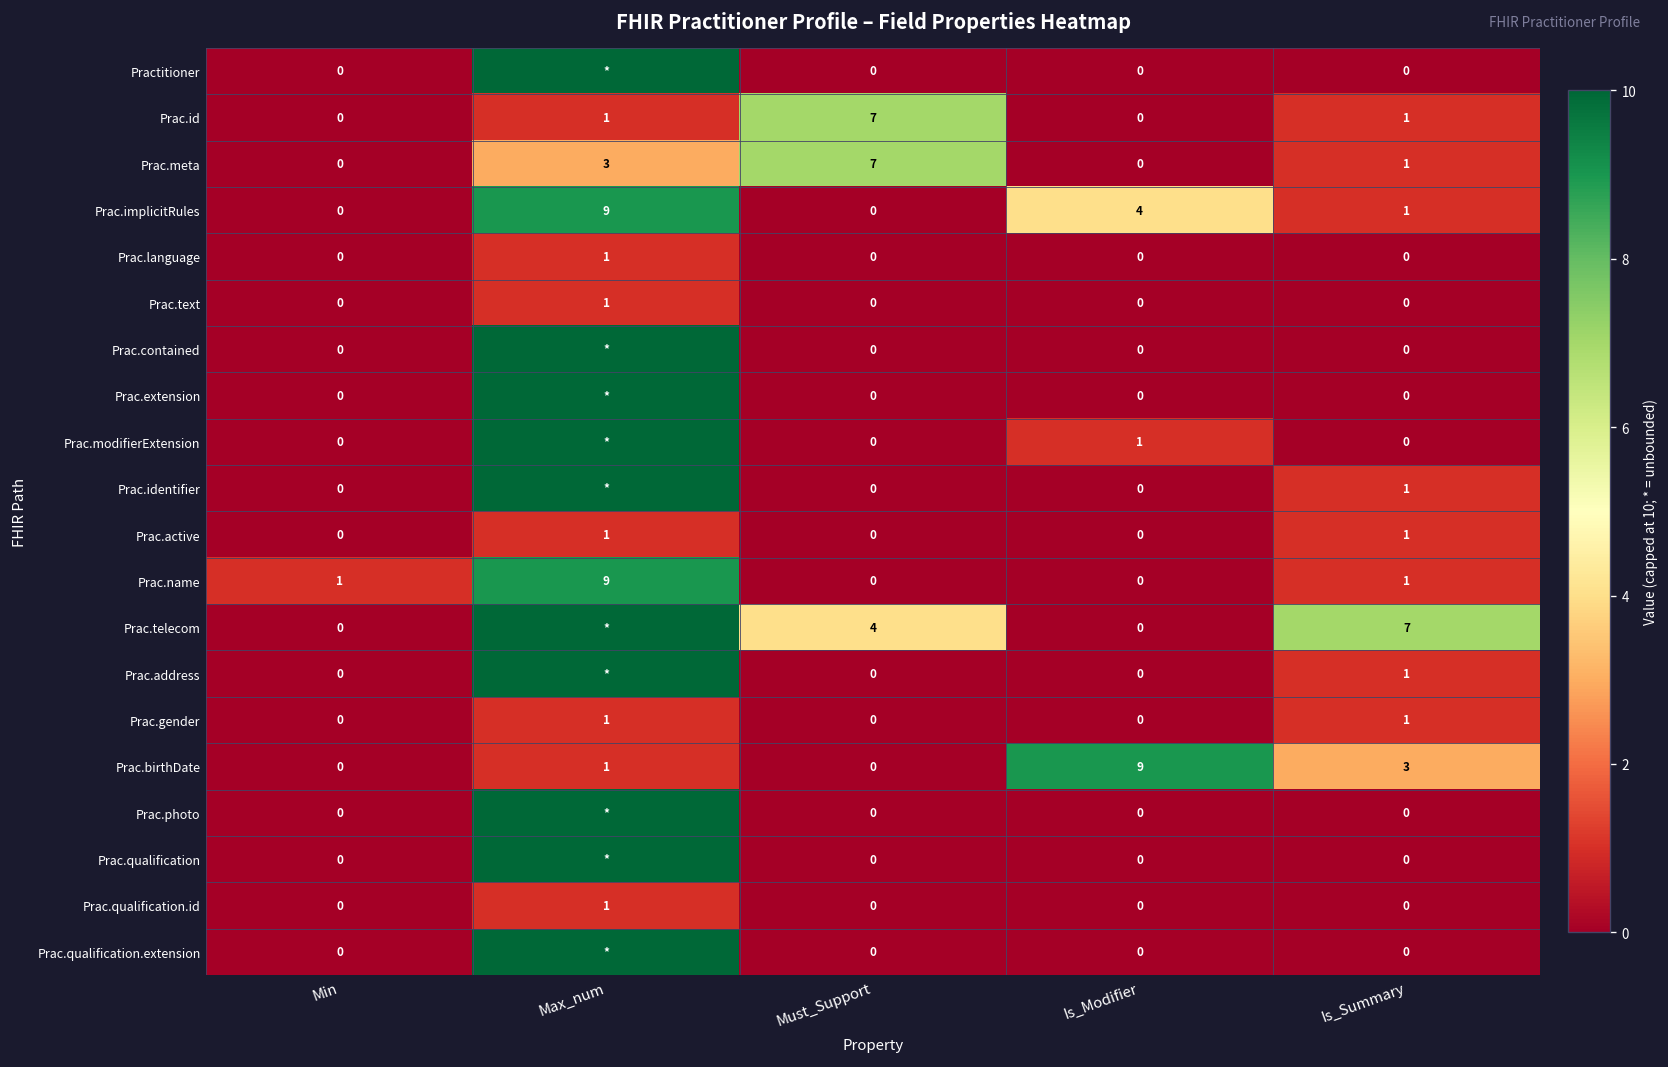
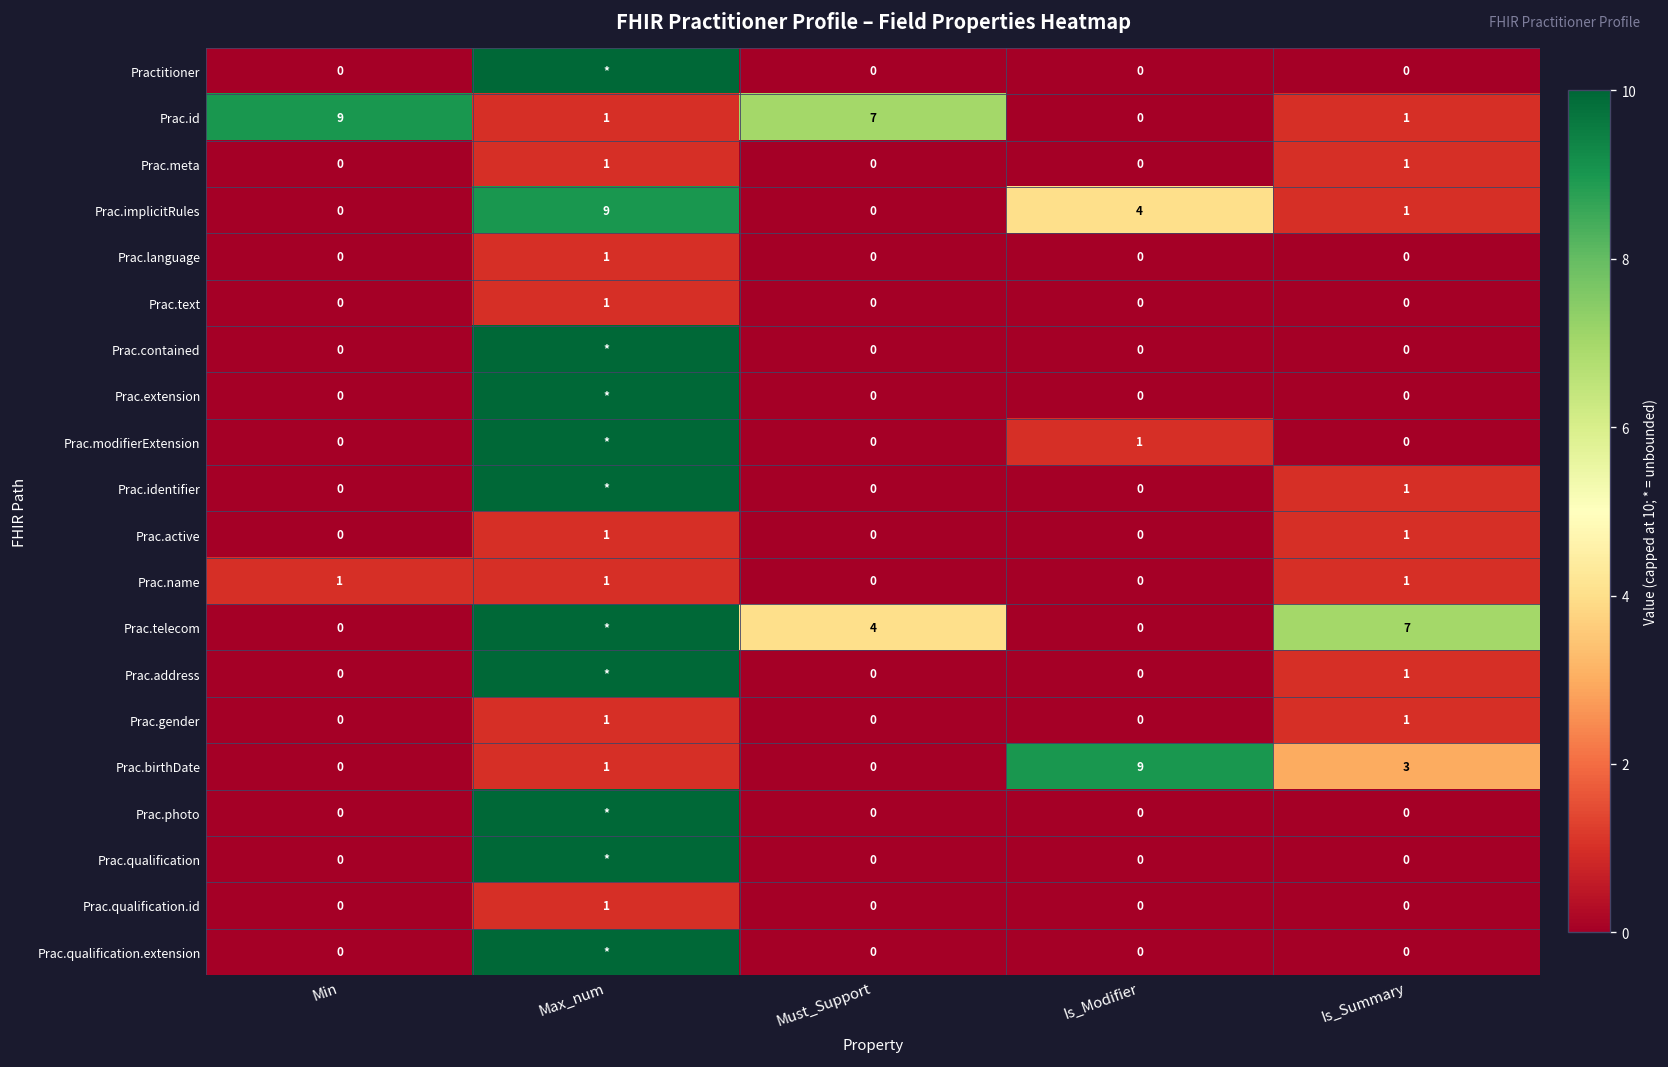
Prac.id, Min: 0 -> 9
Prac.meta, Max_num: 3 -> 1
Prac.meta, Must_Support: 7 -> 0
Prac.name, Max_num: 9 -> 1
